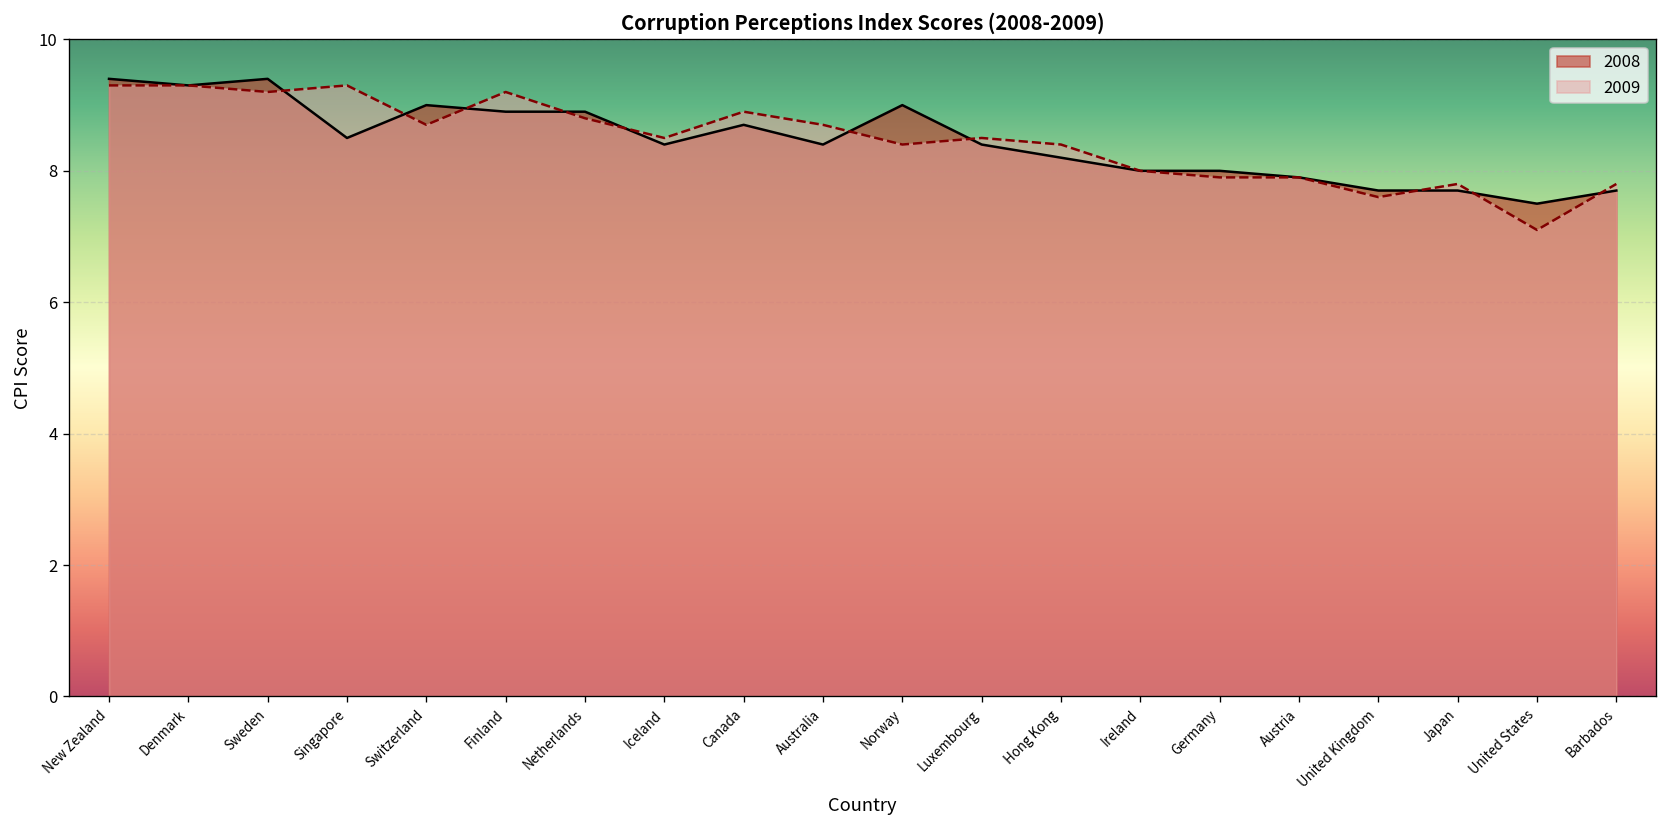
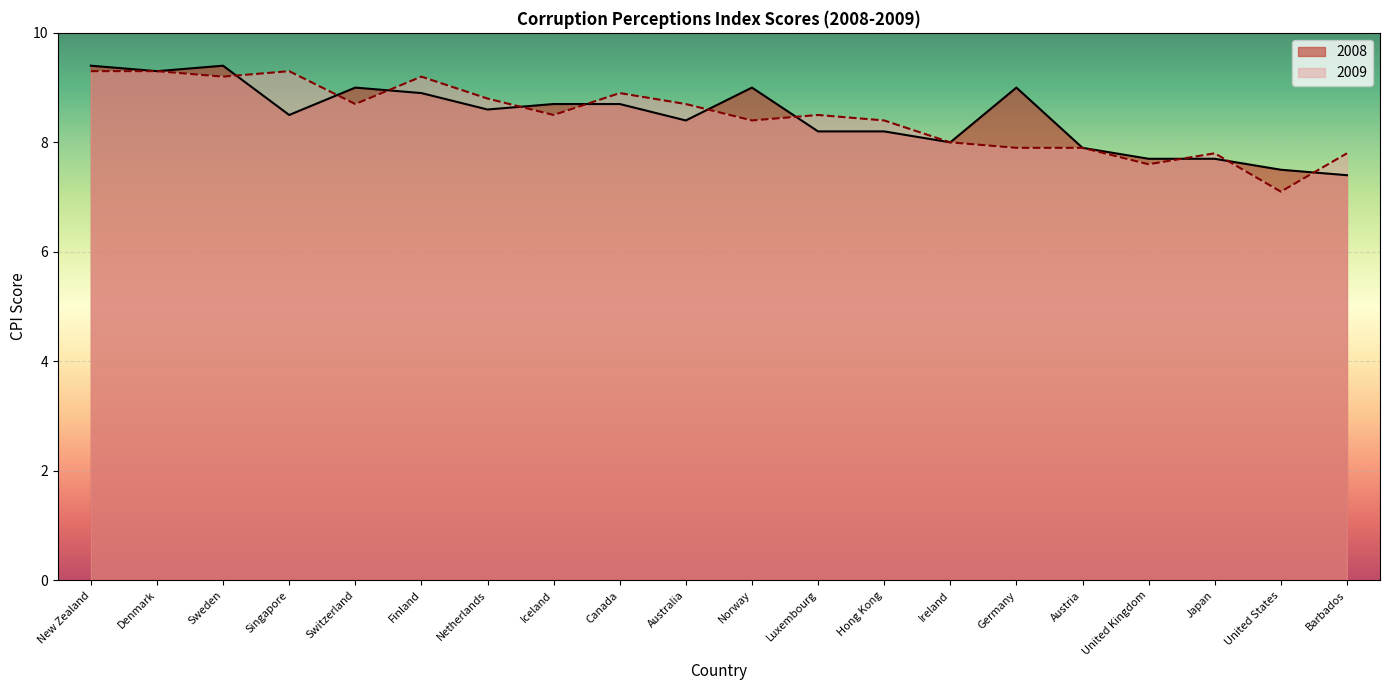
2008, Netherlands: 8.9 -> 8.6
2008, Iceland: 8.4 -> 8.7
2008, Luxembourg: 8.4 -> 8.2
2008, Germany: 8 -> 9
2008, Barbados: 7.7 -> 7.4
